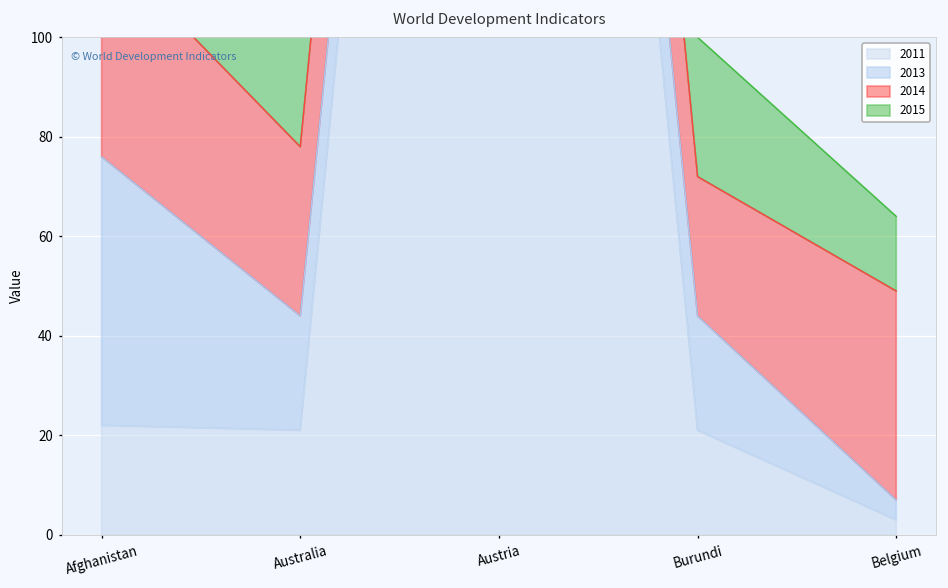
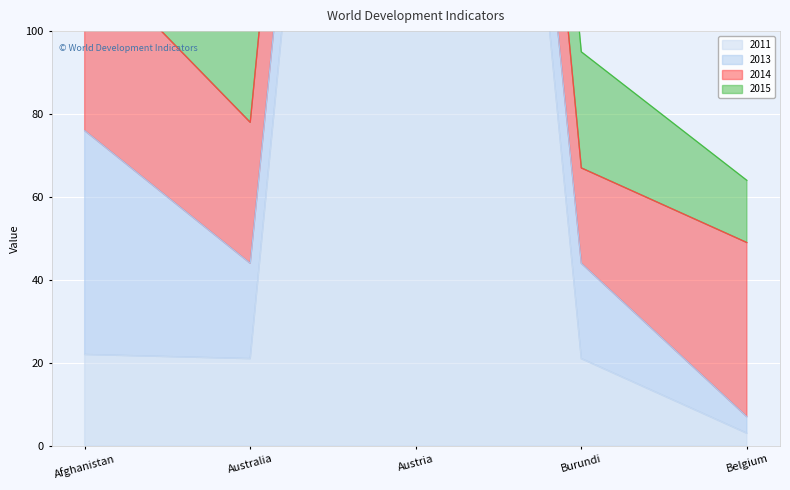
2014, Burundi: 28 -> 23
